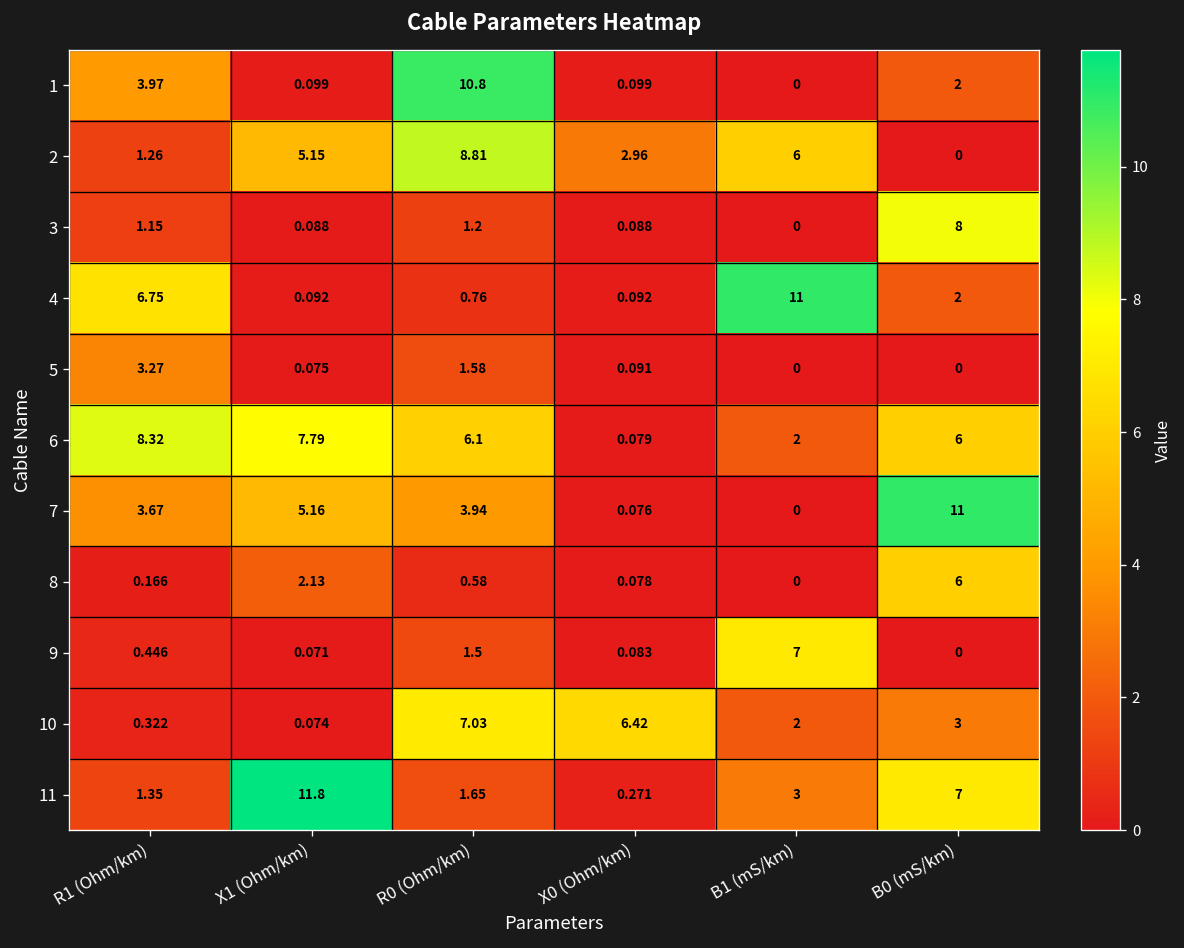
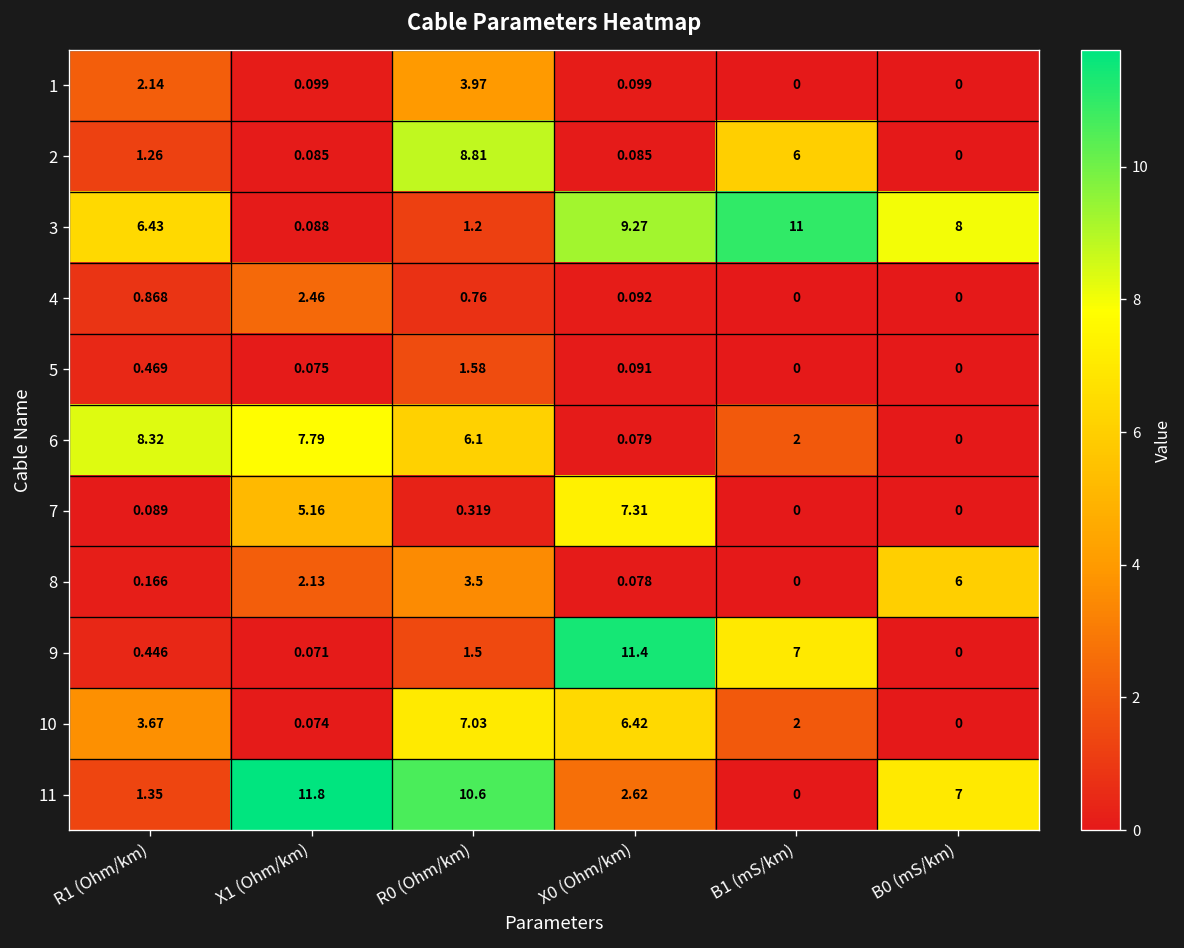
1, R1 (Ohm/km): 3.97 -> 2.14
1, R0 (Ohm/km): 10.8 -> 3.97
1, B0 (mS/km): 2 -> 0
2, X1 (Ohm/km): 5.15 -> 0.085
2, X0 (Ohm/km): 2.96 -> 0.085
3, R1 (Ohm/km): 1.15 -> 6.43
3, X0 (Ohm/km): 0.088 -> 9.27
3, B1 (mS/km): 0 -> 11
4, R1 (Ohm/km): 6.75 -> 0.868
4, X1 (Ohm/km): 0.092 -> 2.46
4, B1 (mS/km): 11 -> 0
4, B0 (mS/km): 2 -> 0
5, R1 (Ohm/km): 3.27 -> 0.469
6, B0 (mS/km): 6 -> 0
7, R1 (Ohm/km): 3.67 -> 0.089
7, R0 (Ohm/km): 3.94 -> 0.319
7, X0 (Ohm/km): 0.076 -> 7.31
7, B0 (mS/km): 11 -> 0
8, R0 (Ohm/km): 0.58 -> 3.5
9, X0 (Ohm/km): 0.083 -> 11.4
10, R1 (Ohm/km): 0.322 -> 3.67
10, B0 (mS/km): 3 -> 0
11, R0 (Ohm/km): 1.65 -> 10.6
11, X0 (Ohm/km): 0.271 -> 2.62
11, B1 (mS/km): 3 -> 0
